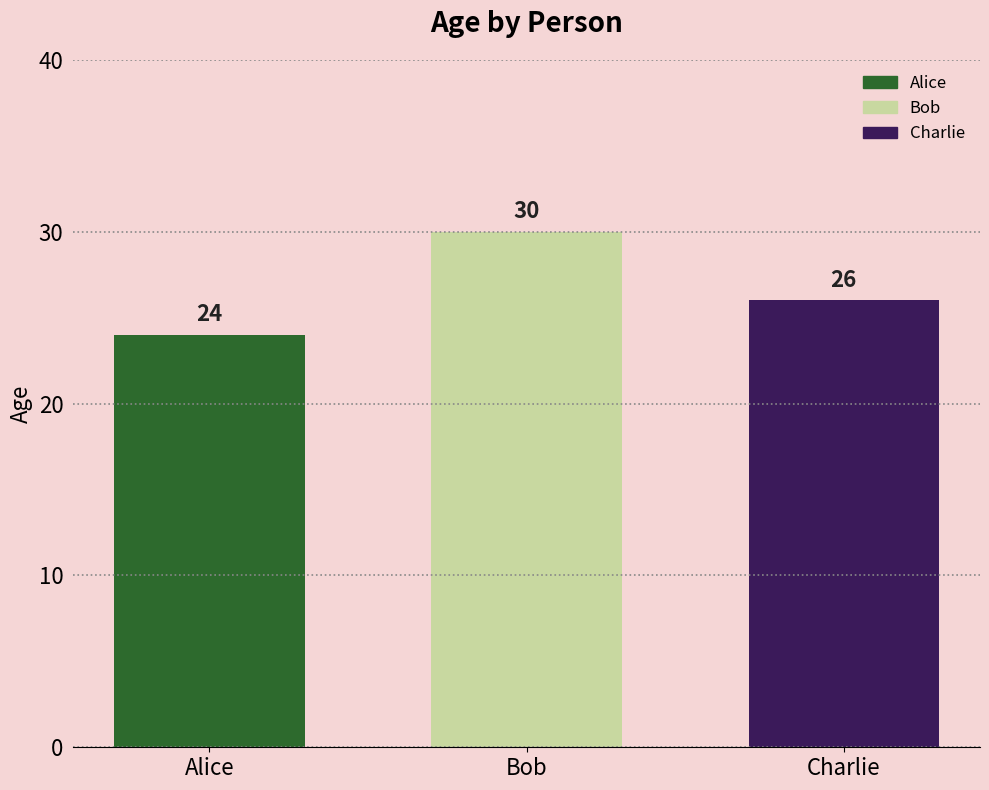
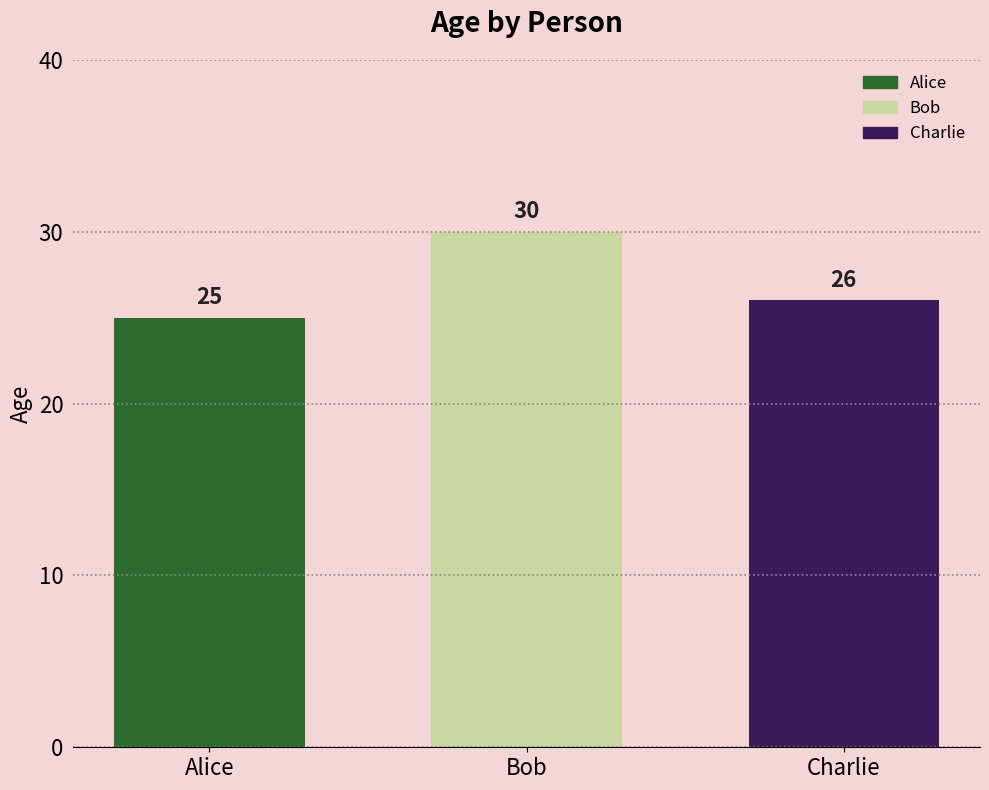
Alice: 24 -> 25
